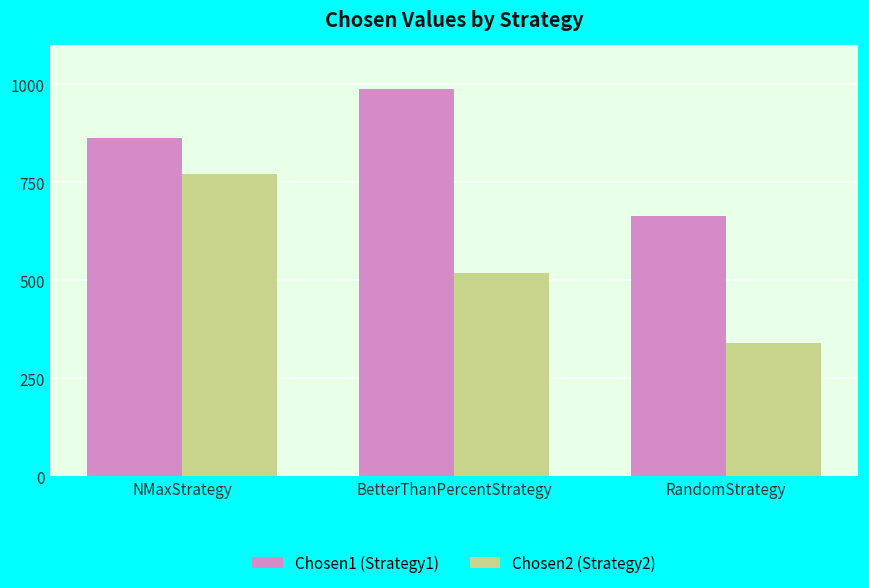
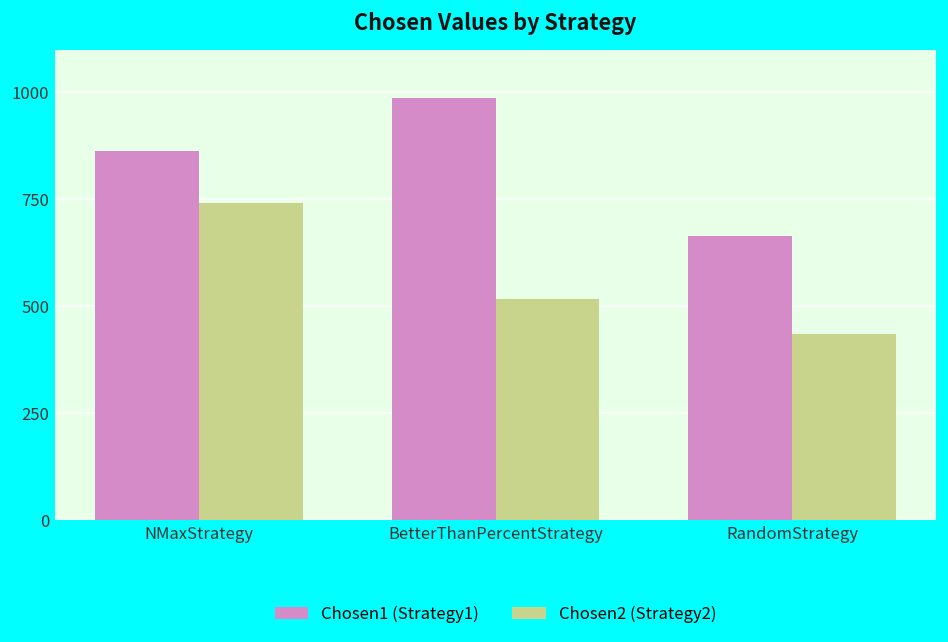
Chosen2 (Strategy2), NMaxStrategy: 770 -> 740
Chosen2 (Strategy2), RandomStrategy: 340 -> 430
